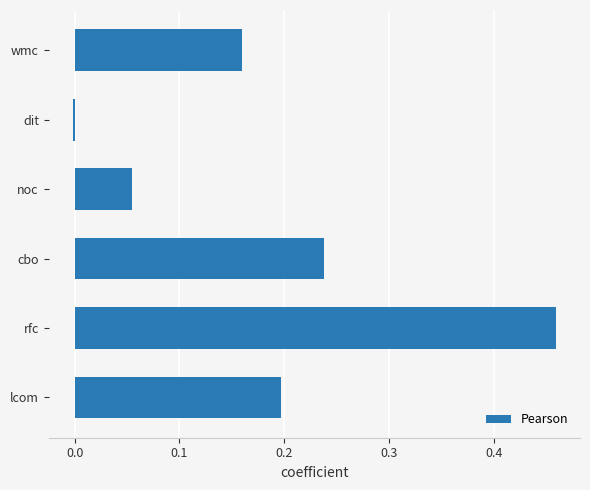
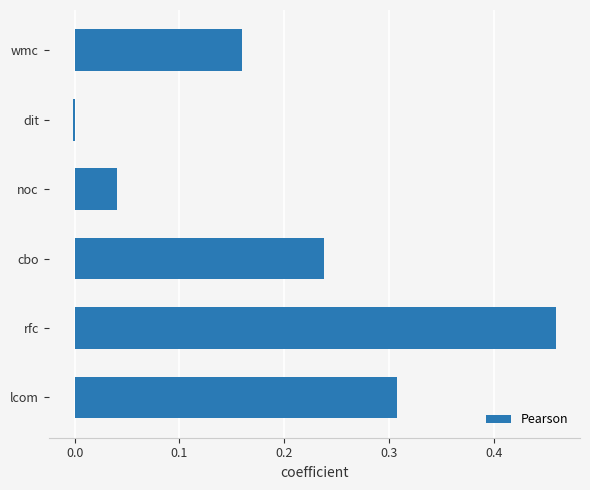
noc: 0.055 -> 0.041
lcom: 0.197 -> 0.308
